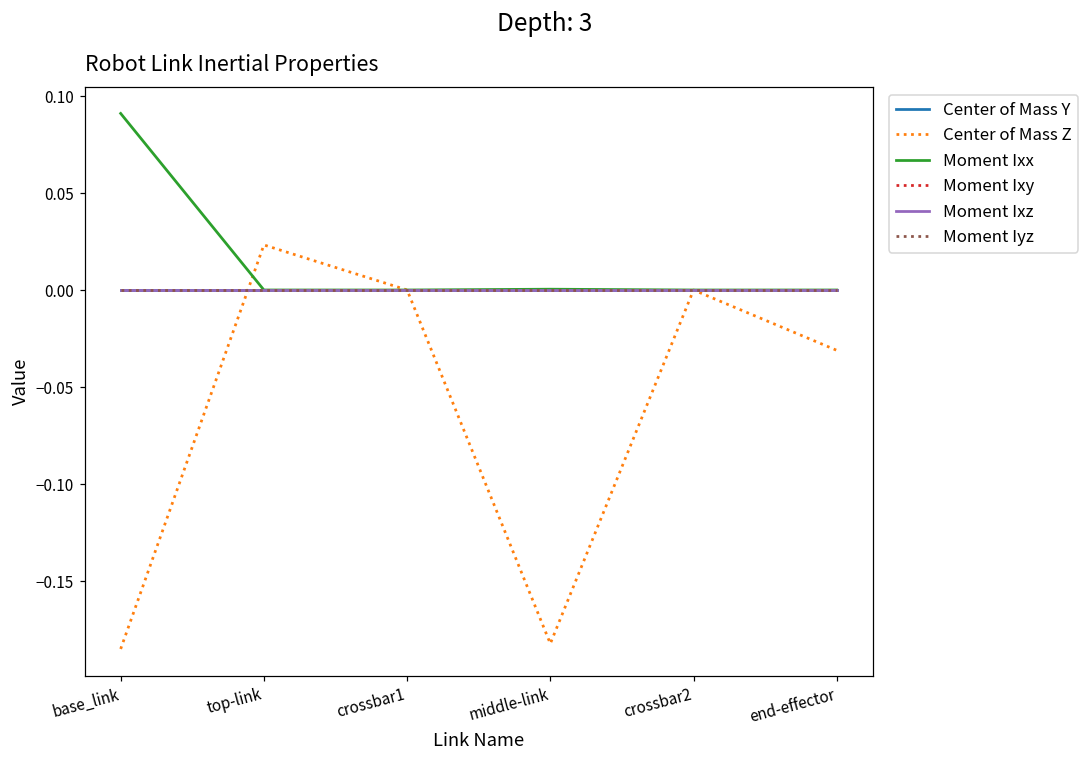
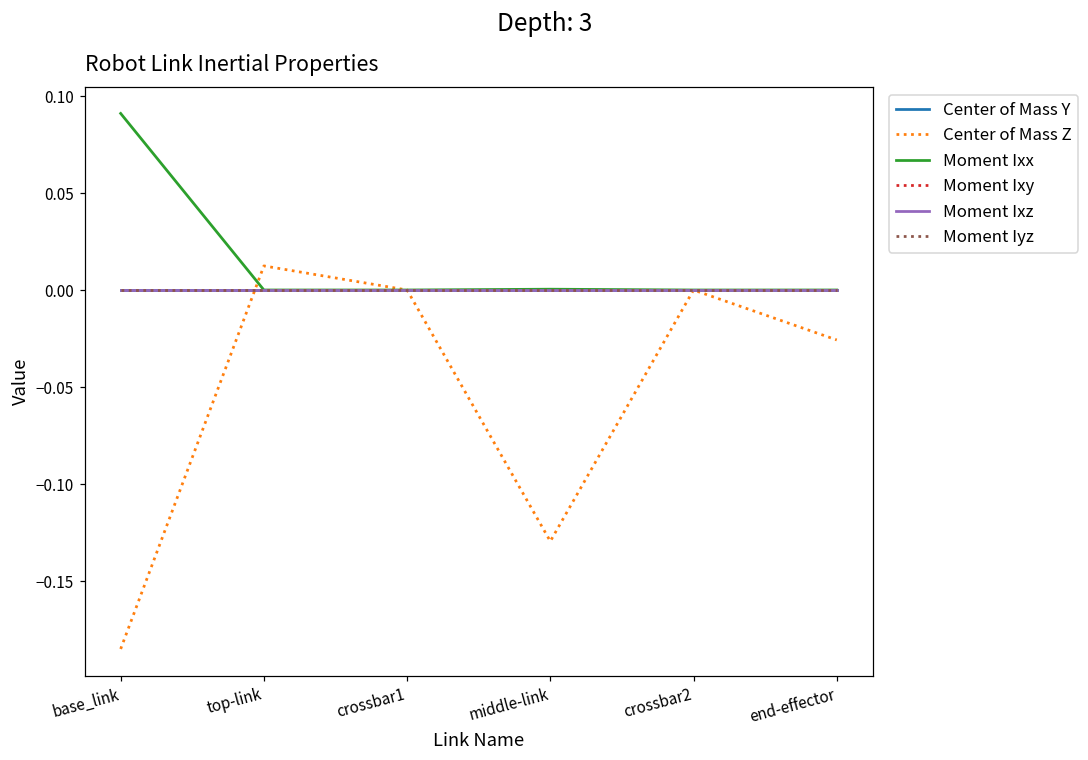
Center of Mass Z, top-link: 0.023 -> 0.012
Center of Mass Z, middle-link: -0.182 -> -0.130
Center of Mass Z, end-effector: -0.031 -> -0.026
